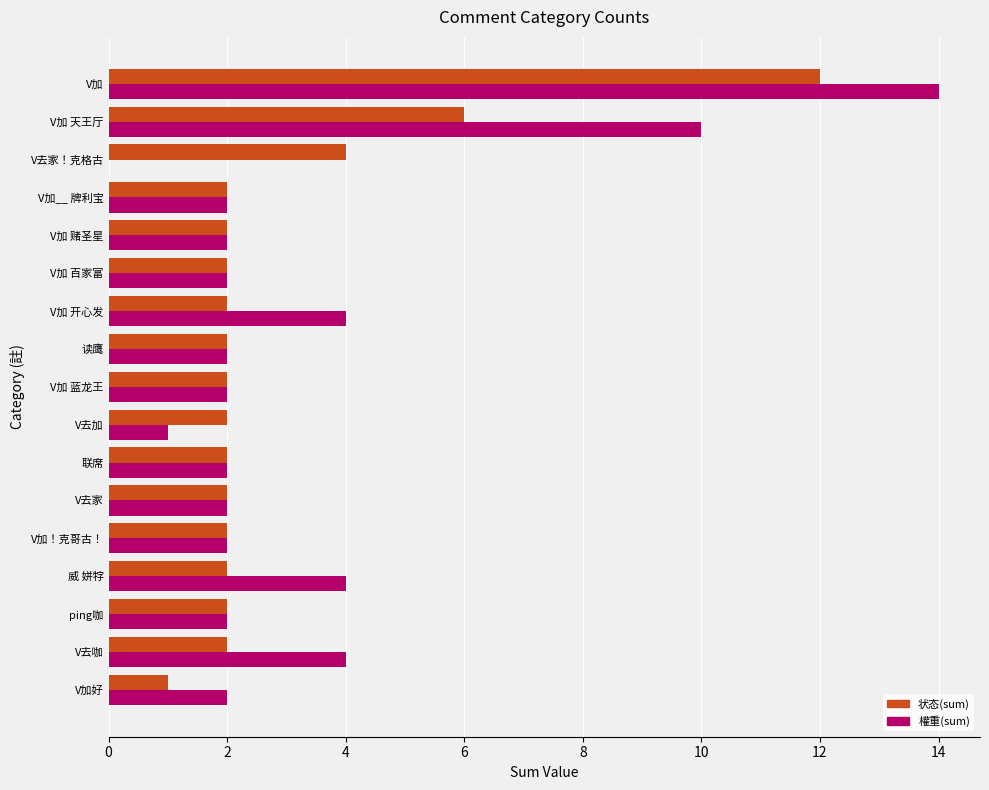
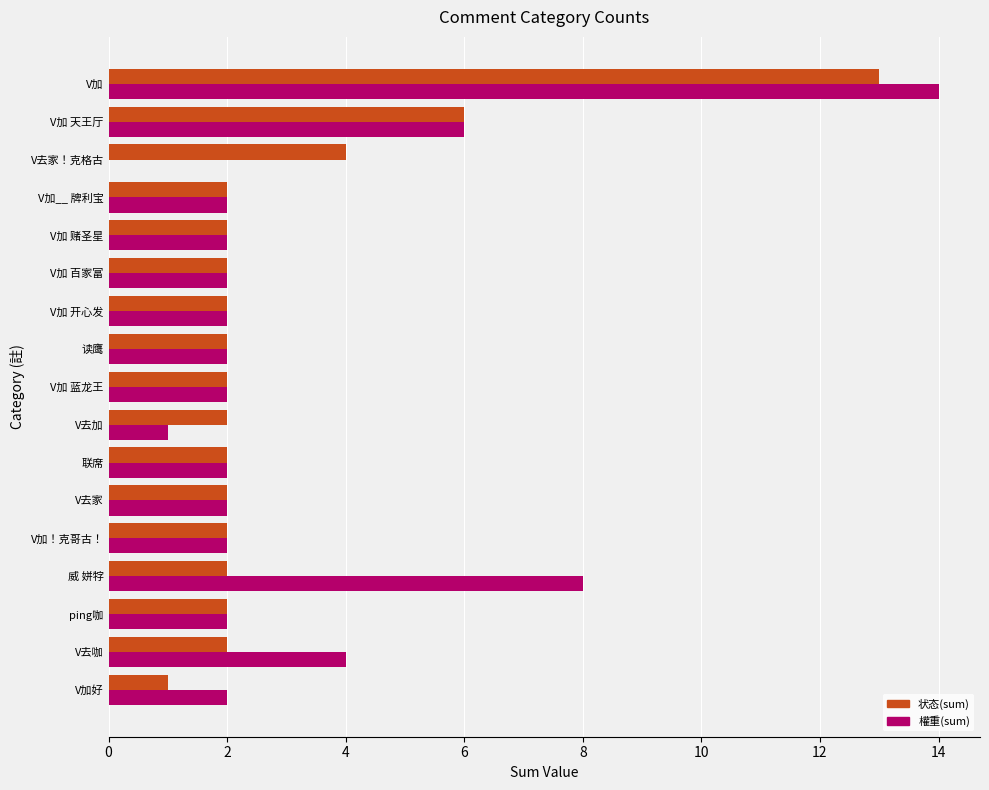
状态(sum), V加: 12 -> 13
權重(sum), V加 天王厅: 10 -> 6
權重(sum), V加 开心发: 4 -> 2
權重(sum), 威 姘牸: 4 -> 8
